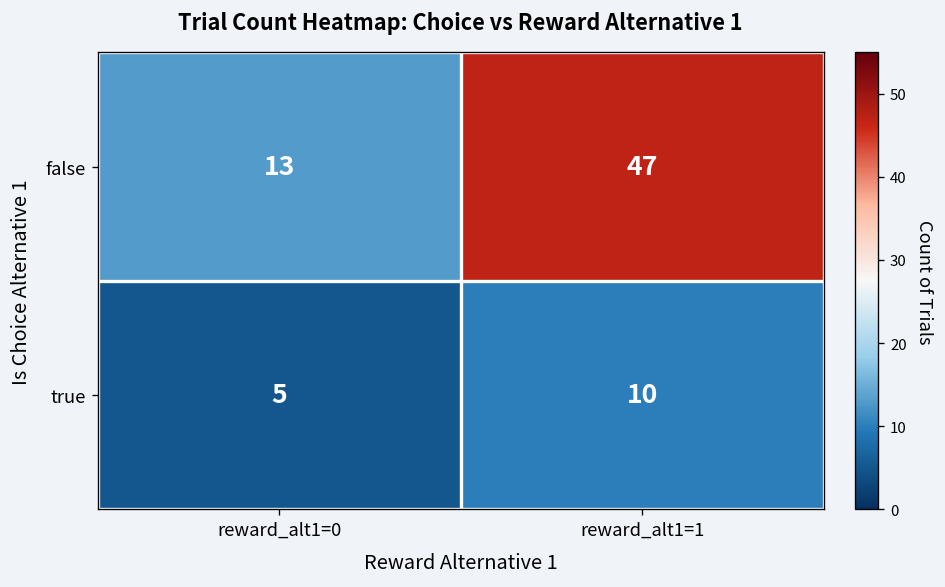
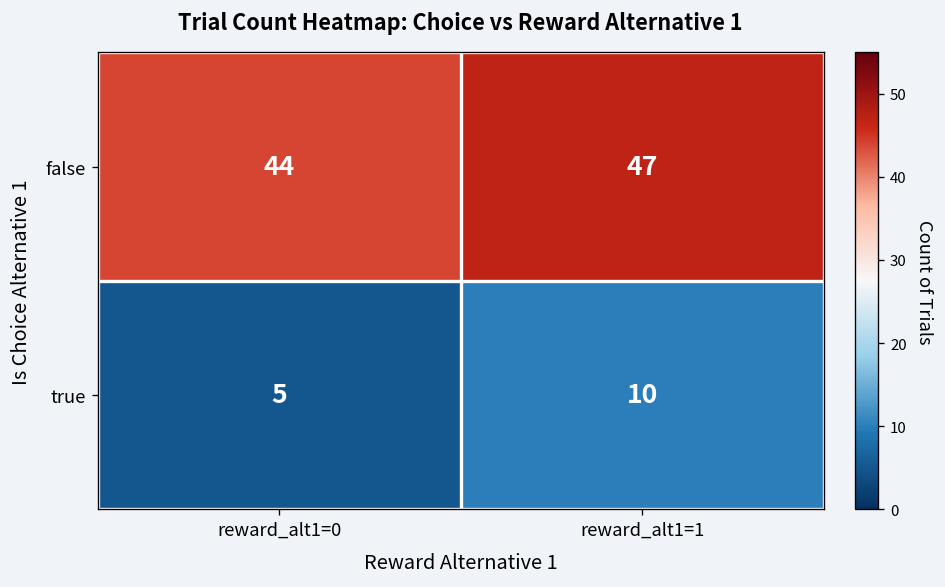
false, reward_alt1=0: 13 -> 44
